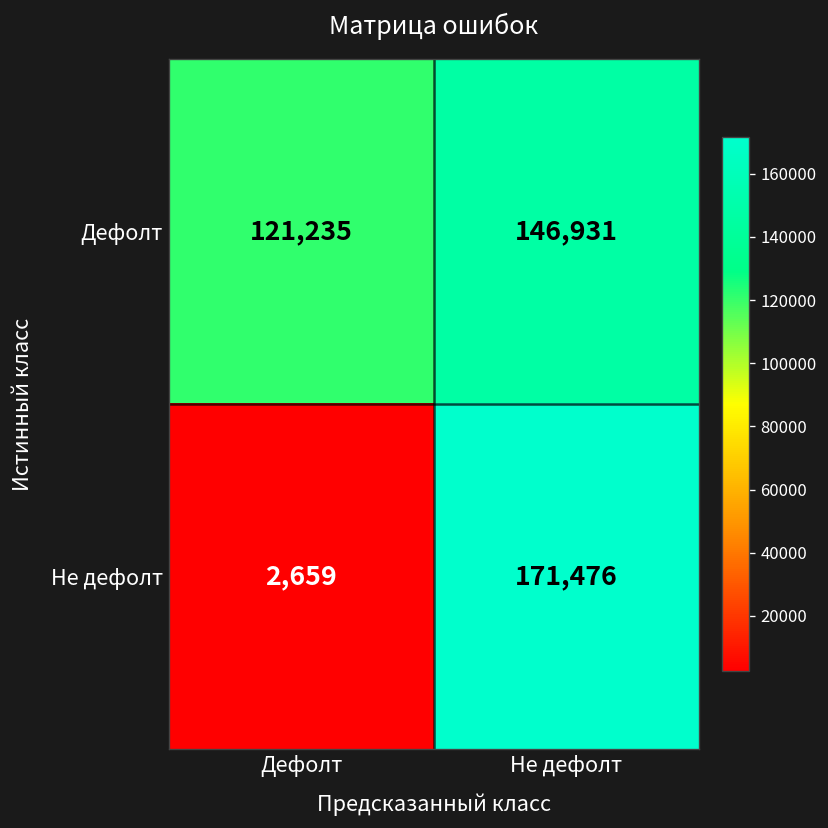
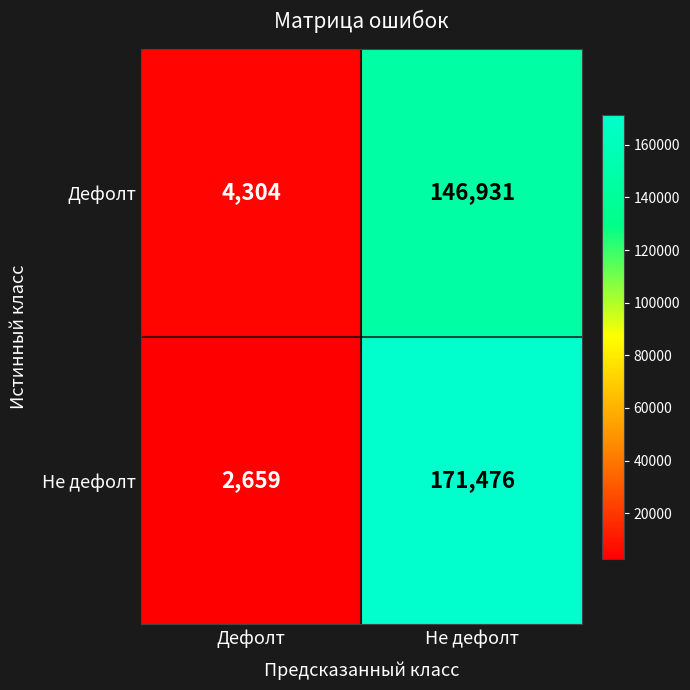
Дефолт, Дефолт: 121,235 -> 4,304
